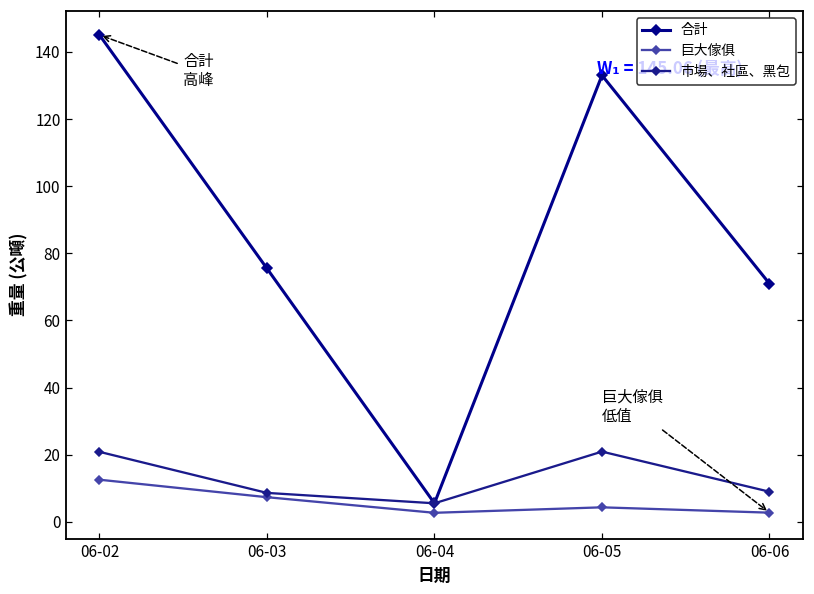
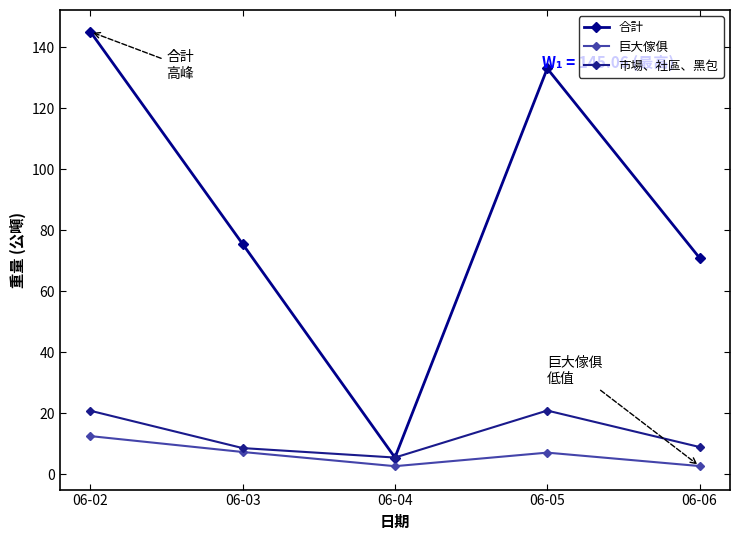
巨大傢俱, 06-05: 4 -> 7
